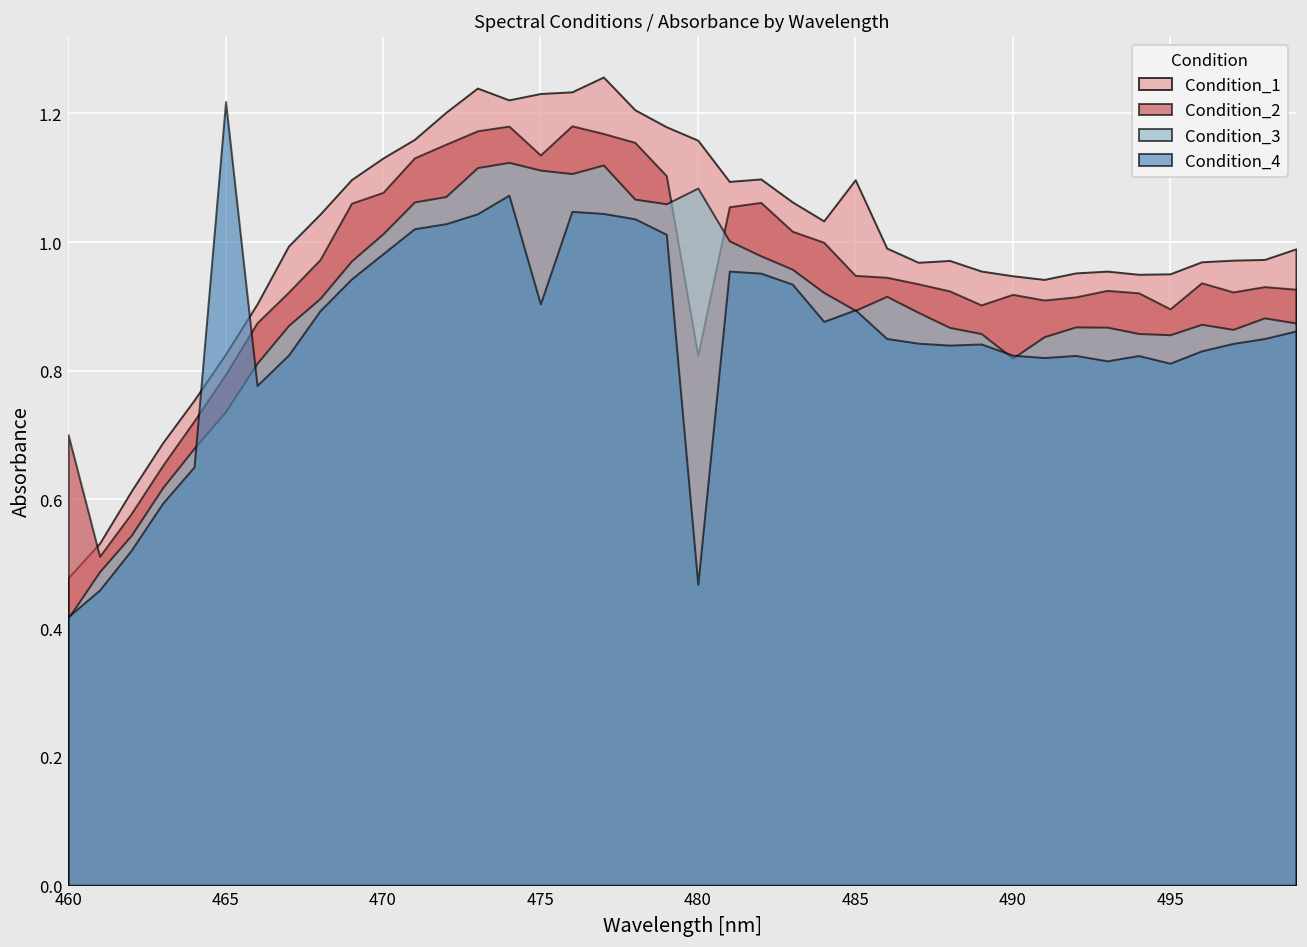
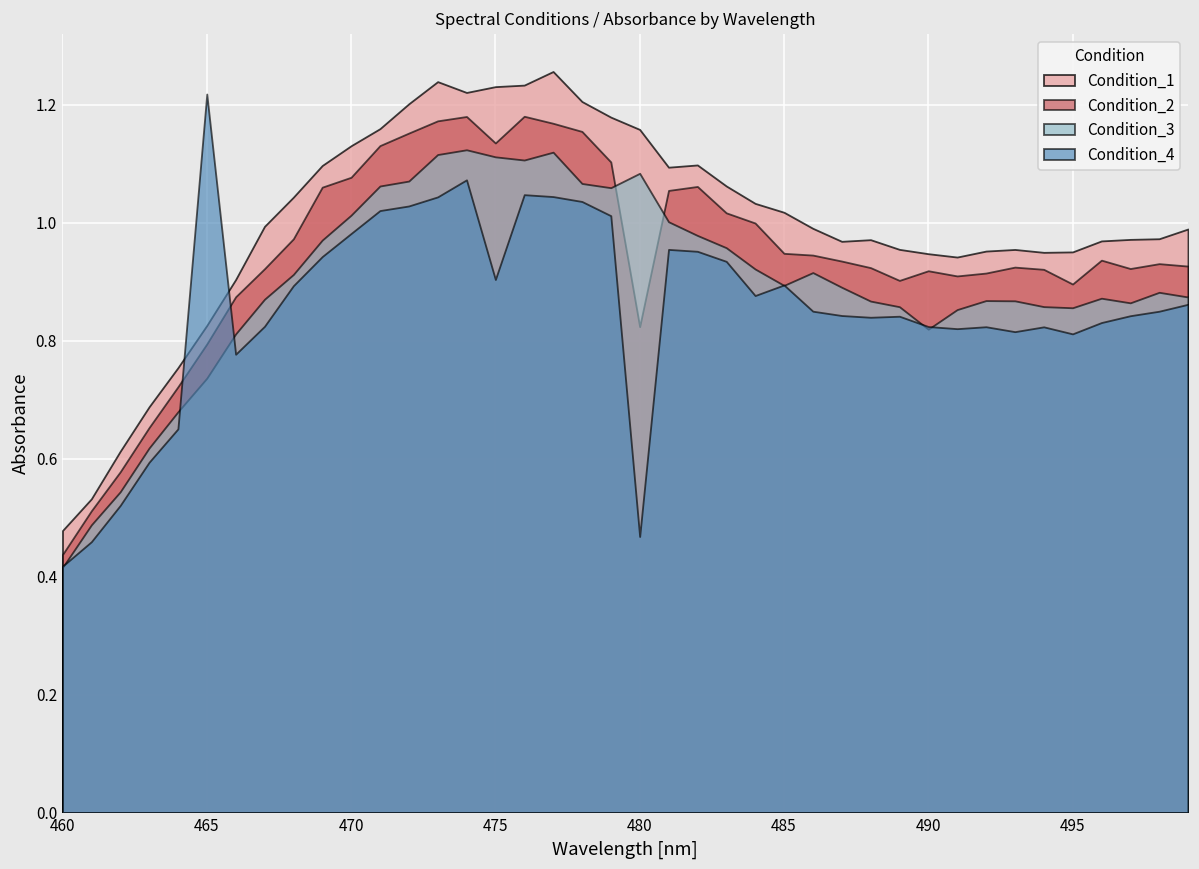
Condition_2, 460: 0.70 -> 0.44
Condition_1, 485: 1.10 -> 1.02
